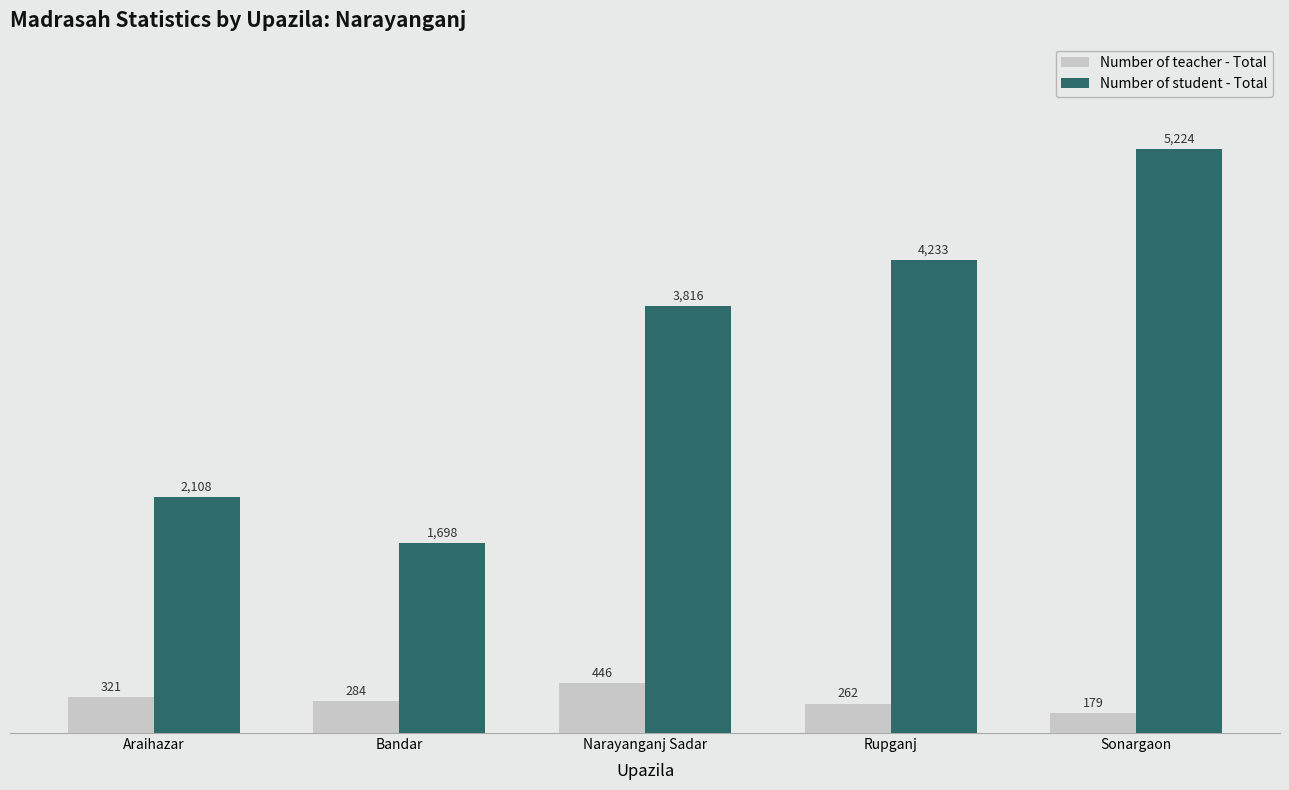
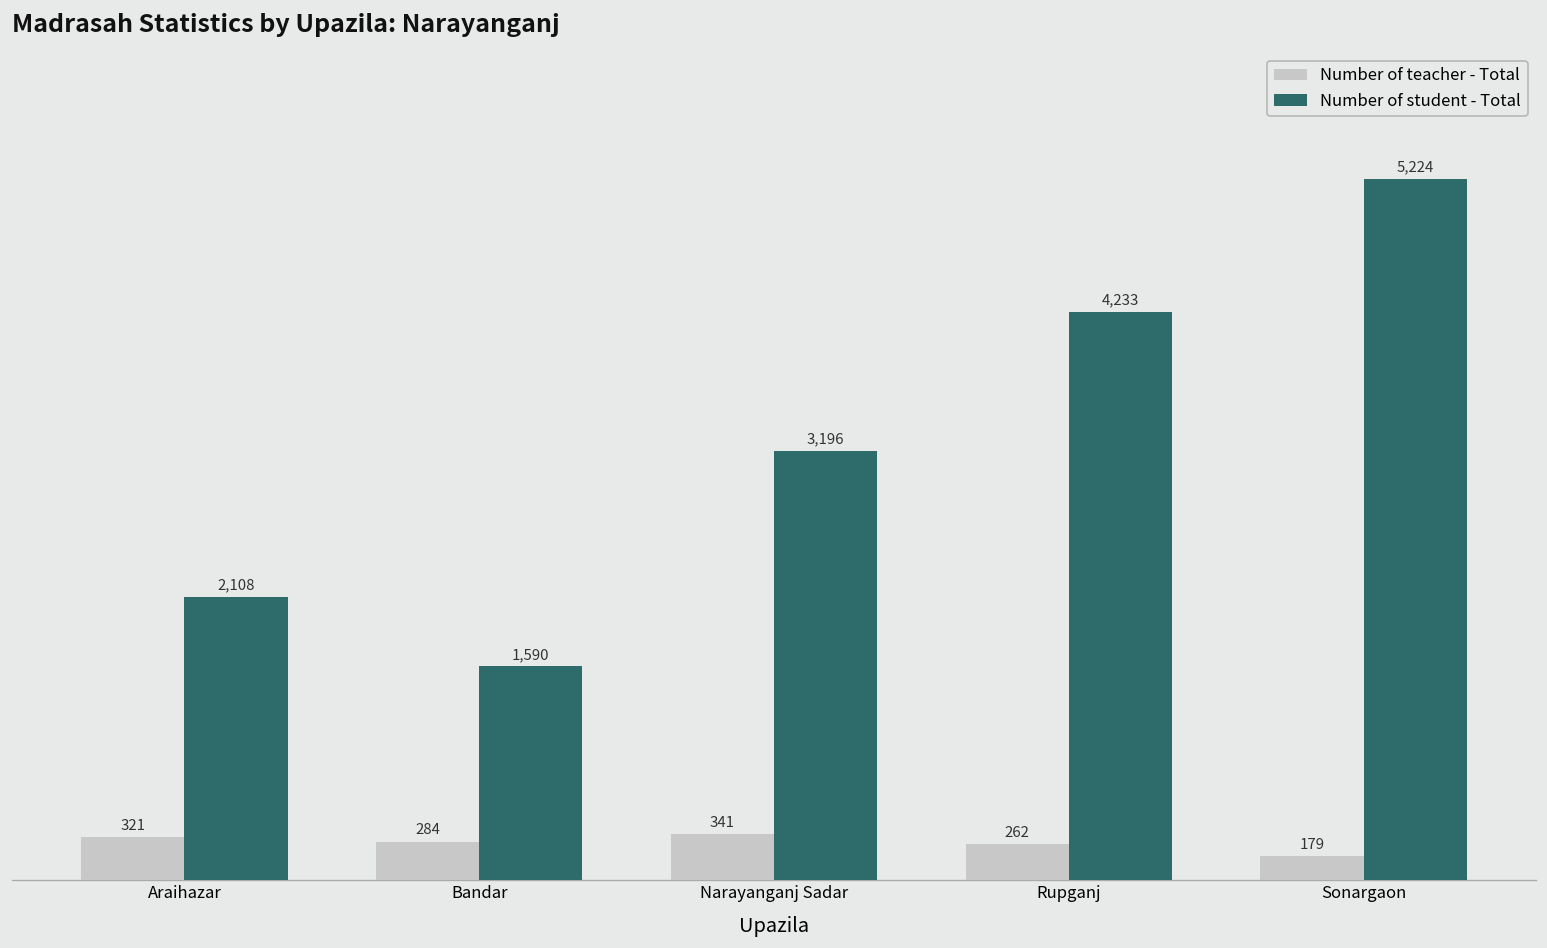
Number of student - Total, Bandar: 1,698 -> 1,590
Number of teacher - Total, Narayanganj Sadar: 446 -> 341
Number of student - Total, Narayanganj Sadar: 3,816 -> 3,196
